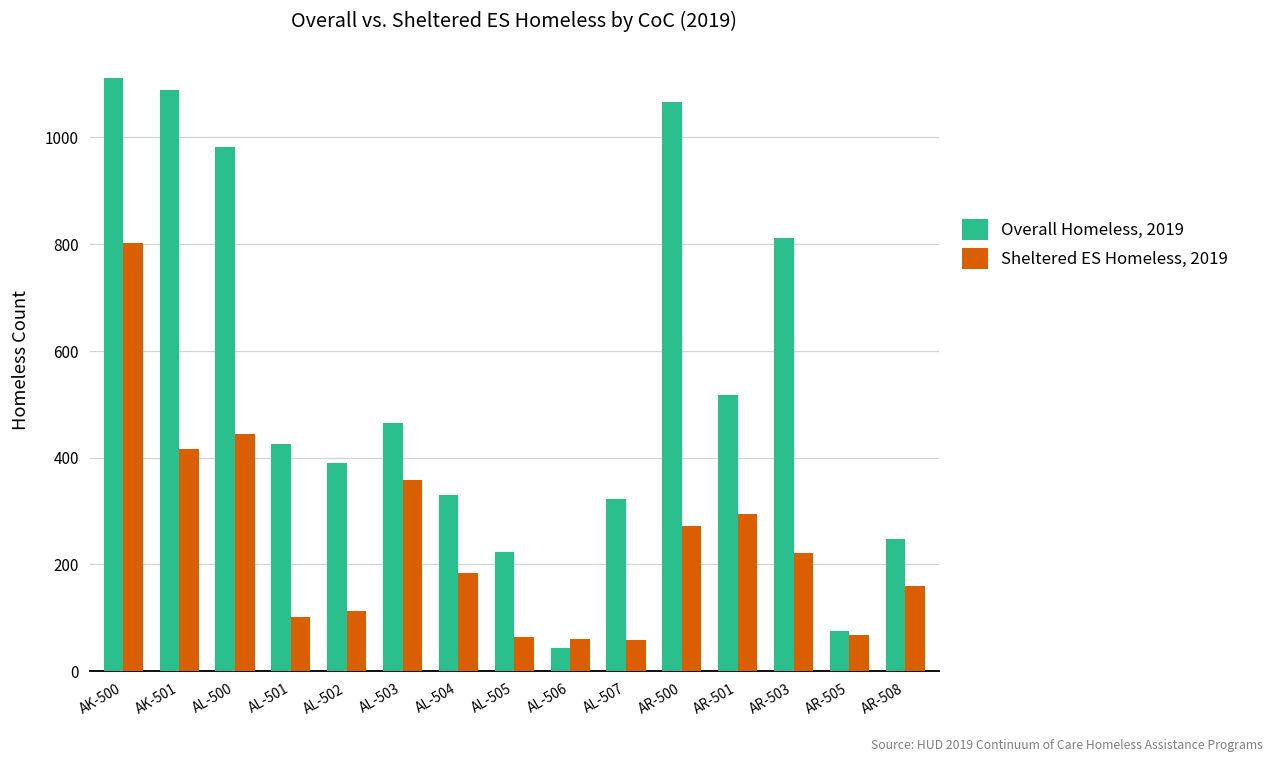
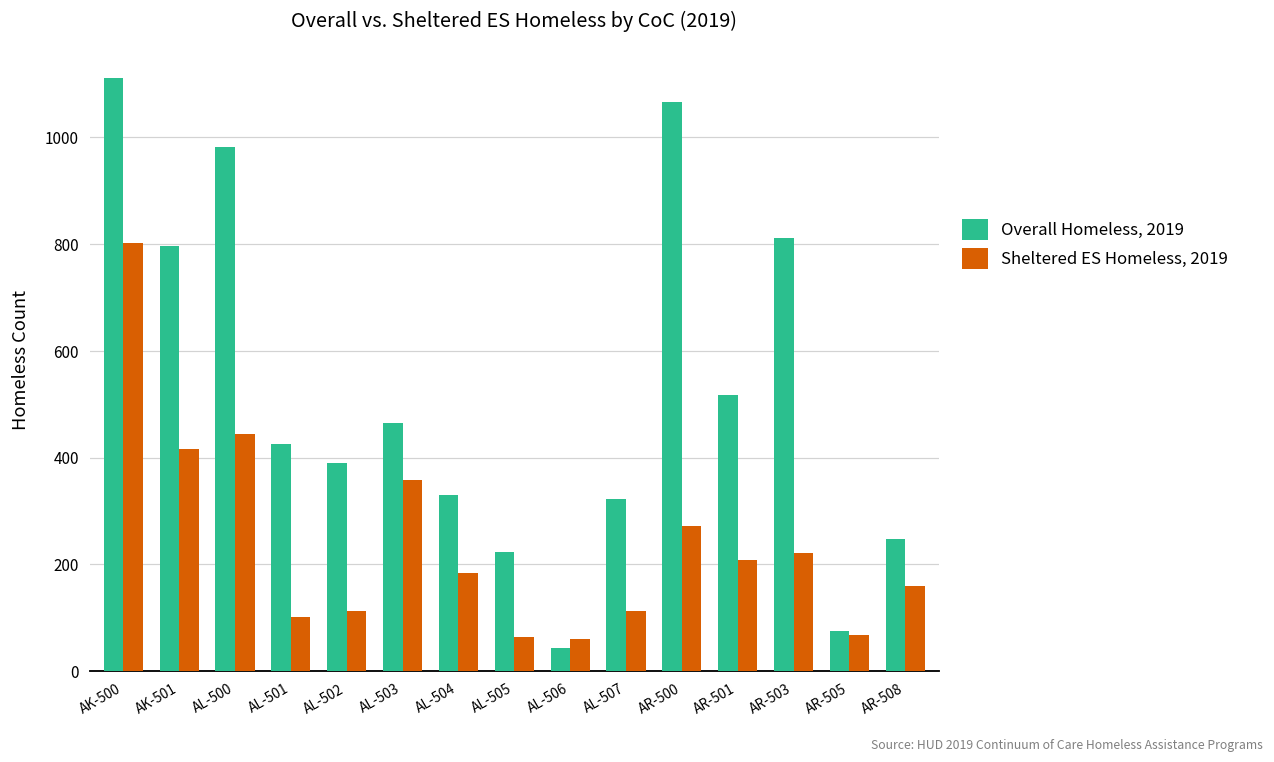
Overall Homeless, 2019, AK-501: 1090 -> 800
Sheltered ES Homeless, 2019, AL-507: 60 -> 110
Sheltered ES Homeless, 2019, AR-501: 290 -> 210
